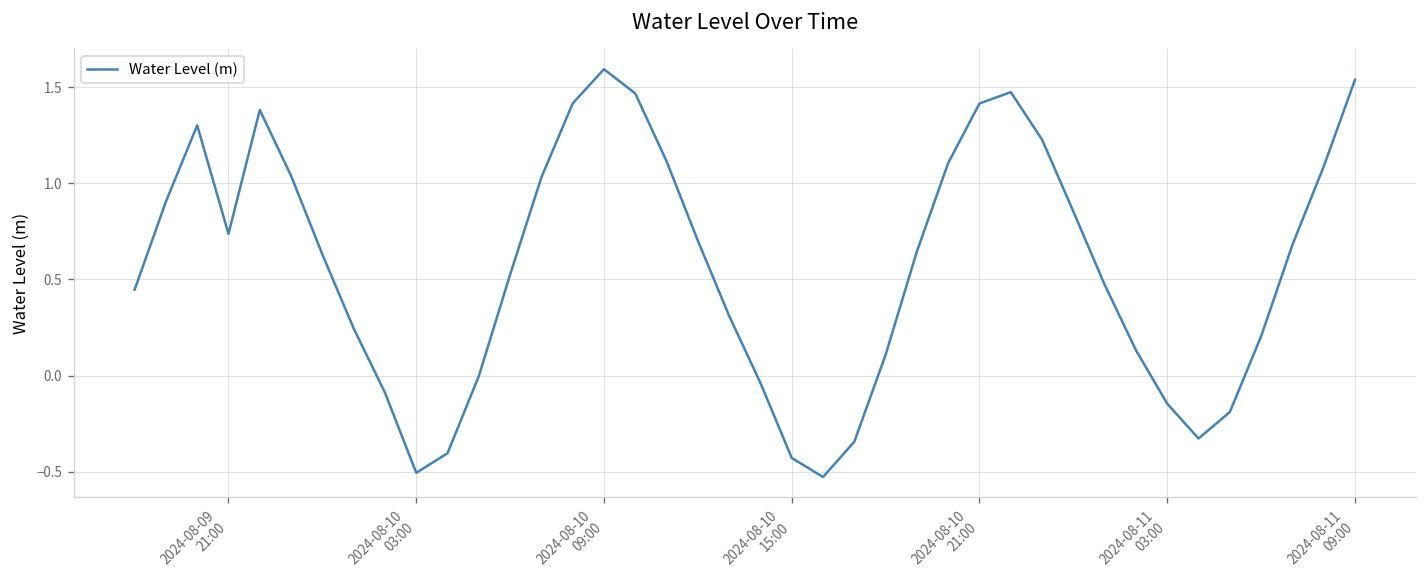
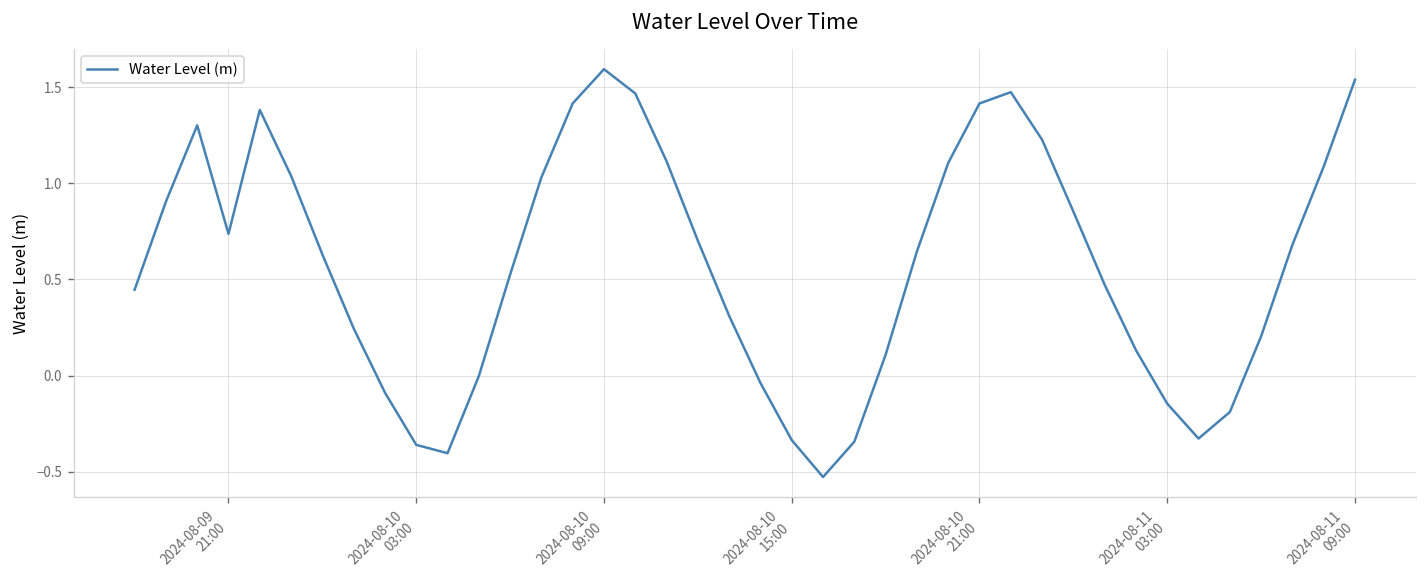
2024-08-10 03:00: -0.51 -> -0.36
2024-08-10 15:00: -0.43 -> -0.34
